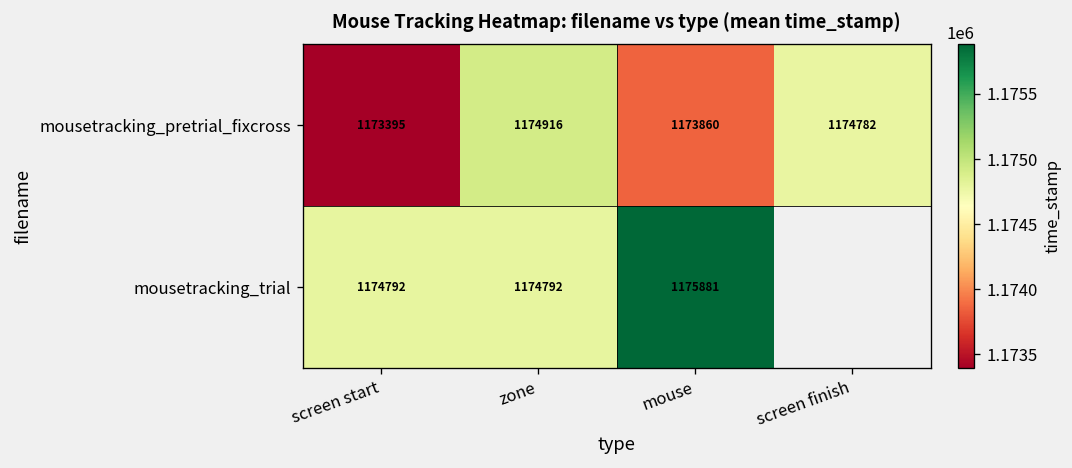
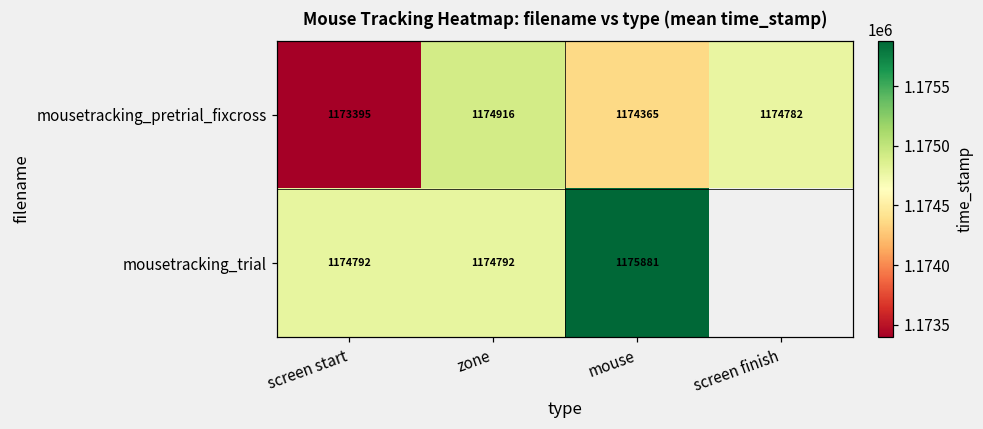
mousetracking_pretrial_fixcross, mouse: 1173860 -> 1174365
